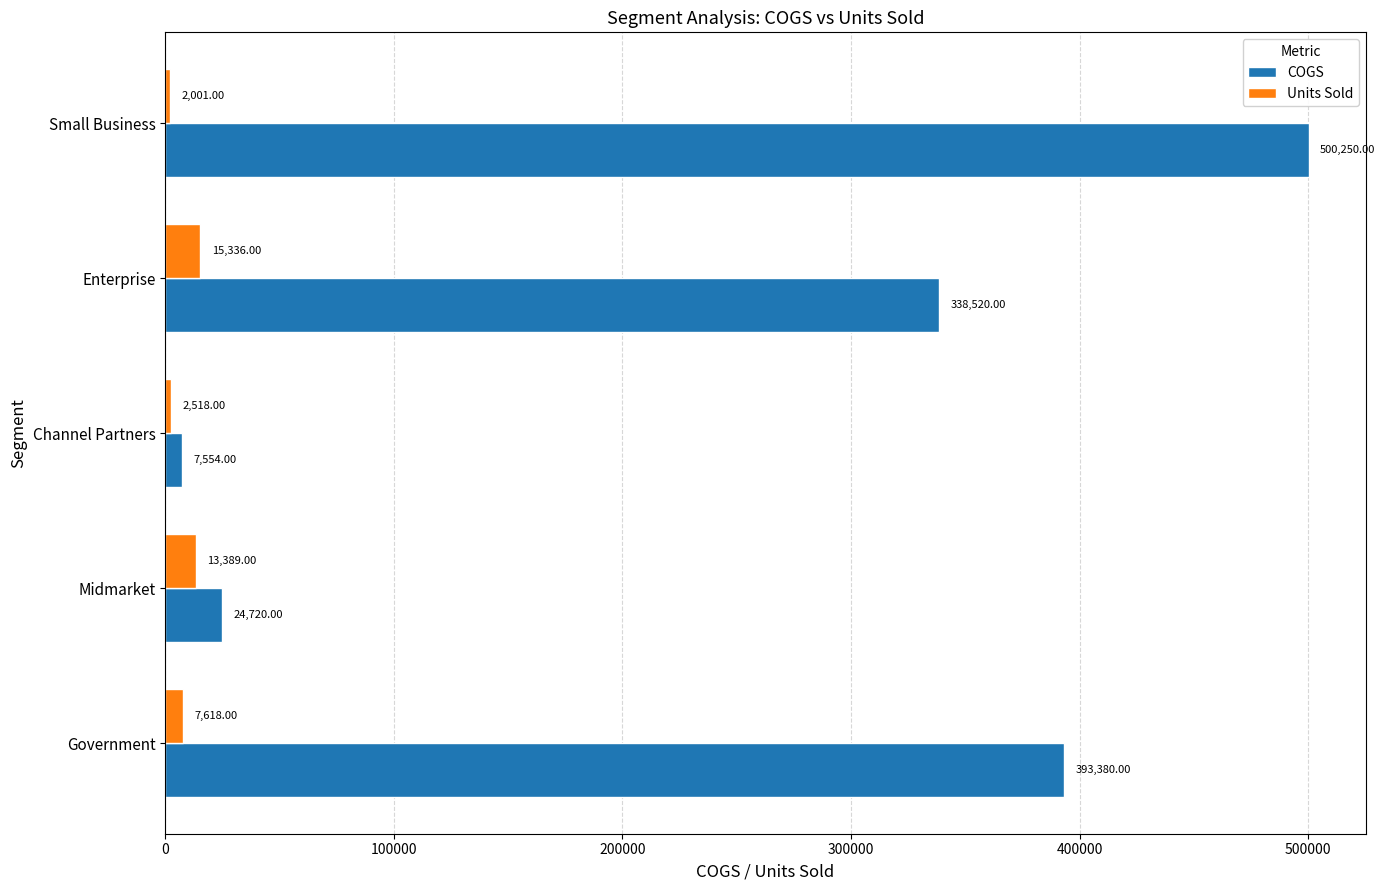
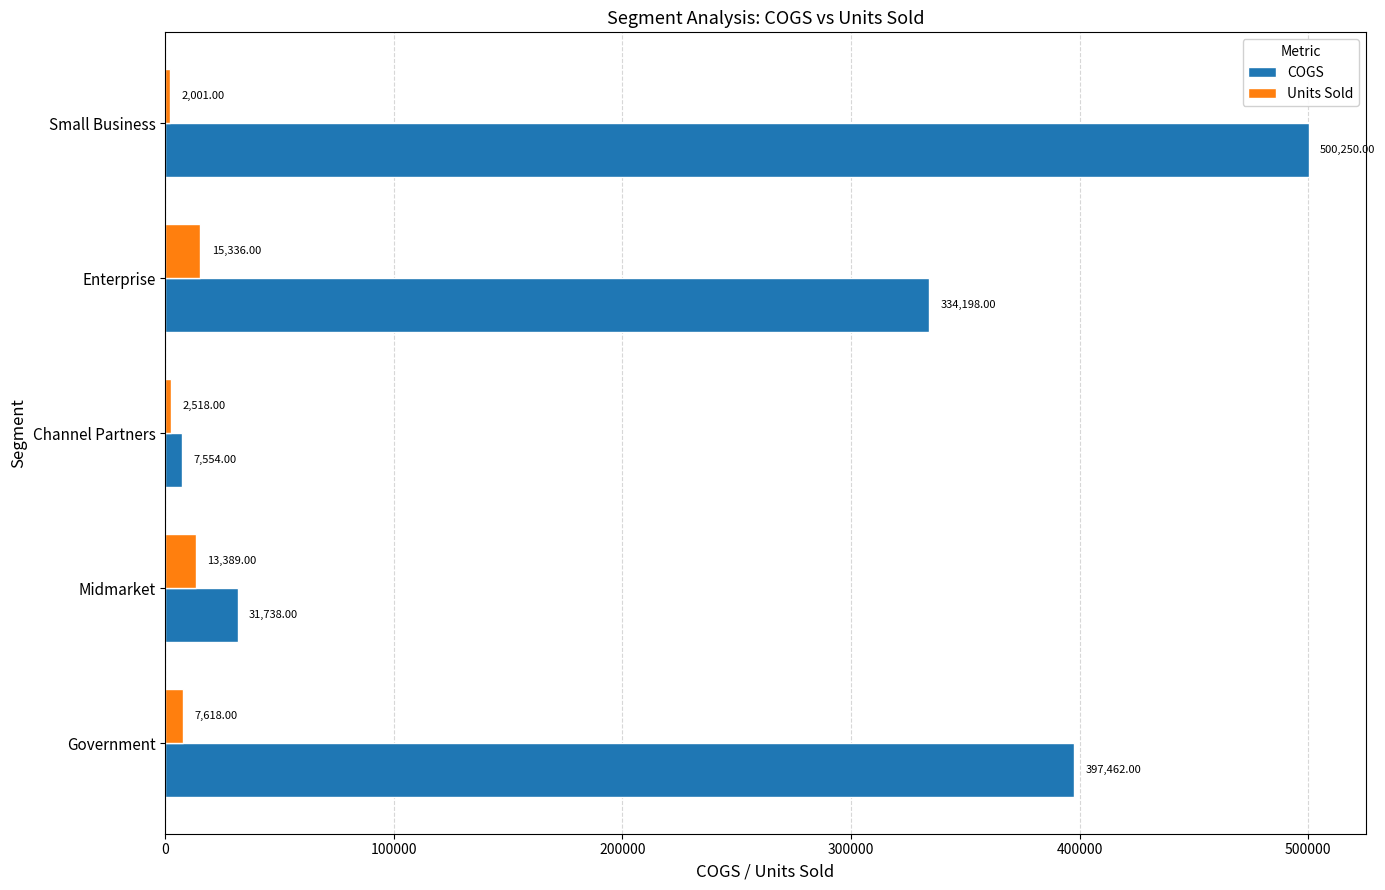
COGS, Enterprise: 338,520.00 -> 334,198.00
COGS, Midmarket: 24,720.00 -> 31,738.00
COGS, Government: 393,380.00 -> 397,462.00
